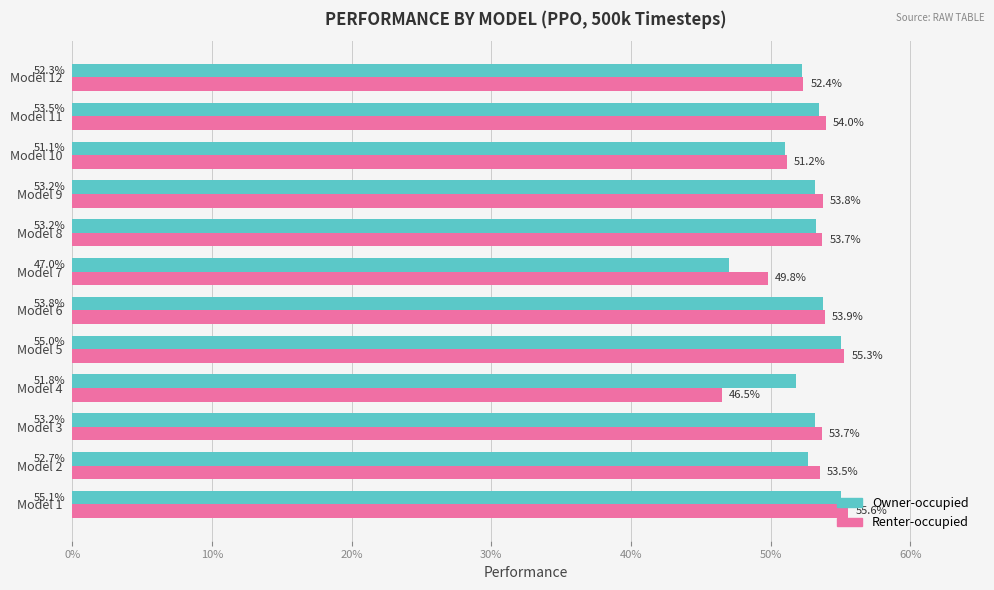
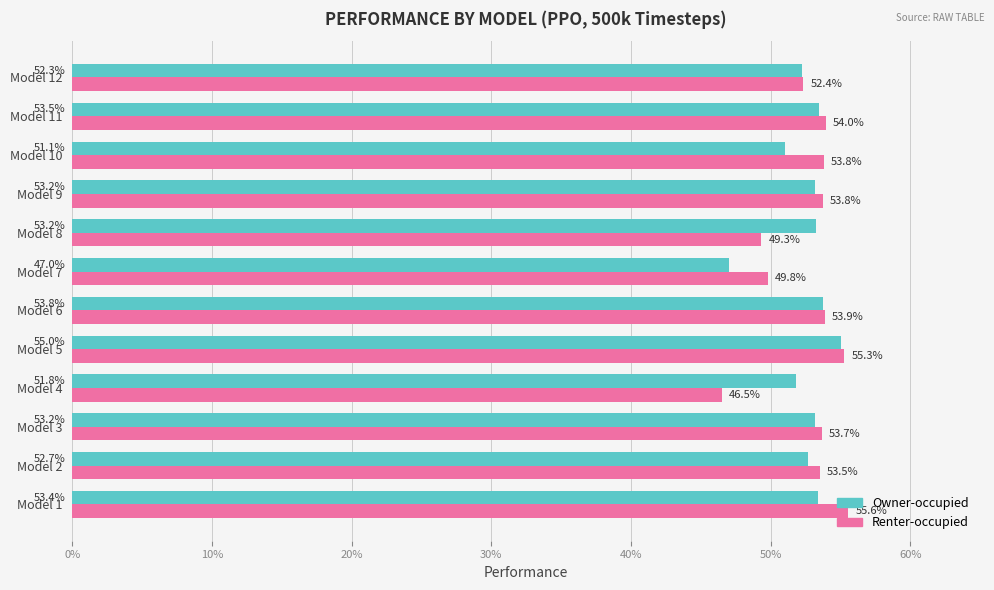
Renter-occupied, Model 10: 51.2% -> 53.8%
Renter-occupied, Model 8: 53.7% -> 49.3%
Owner-occupied, Model 1: 55.1% -> 53.4%
